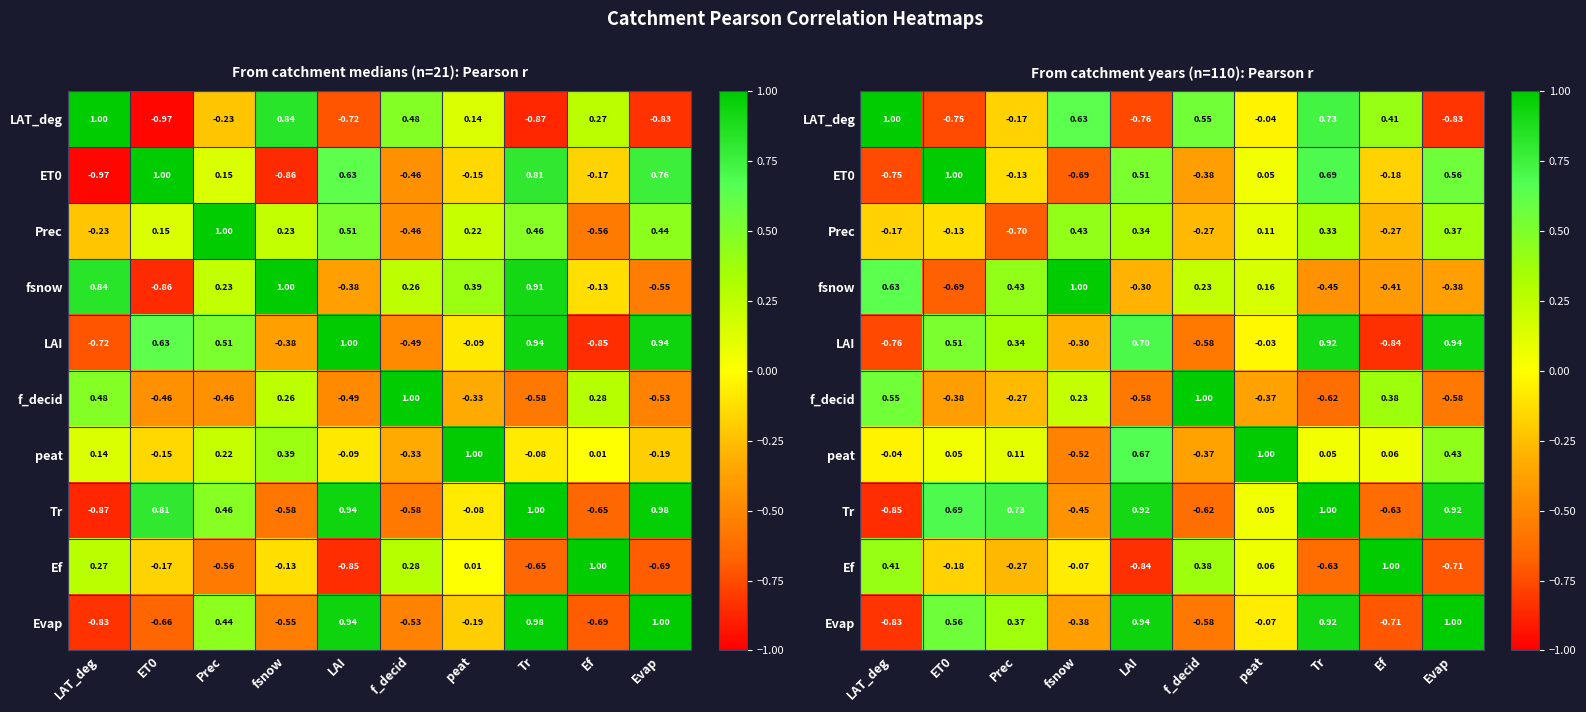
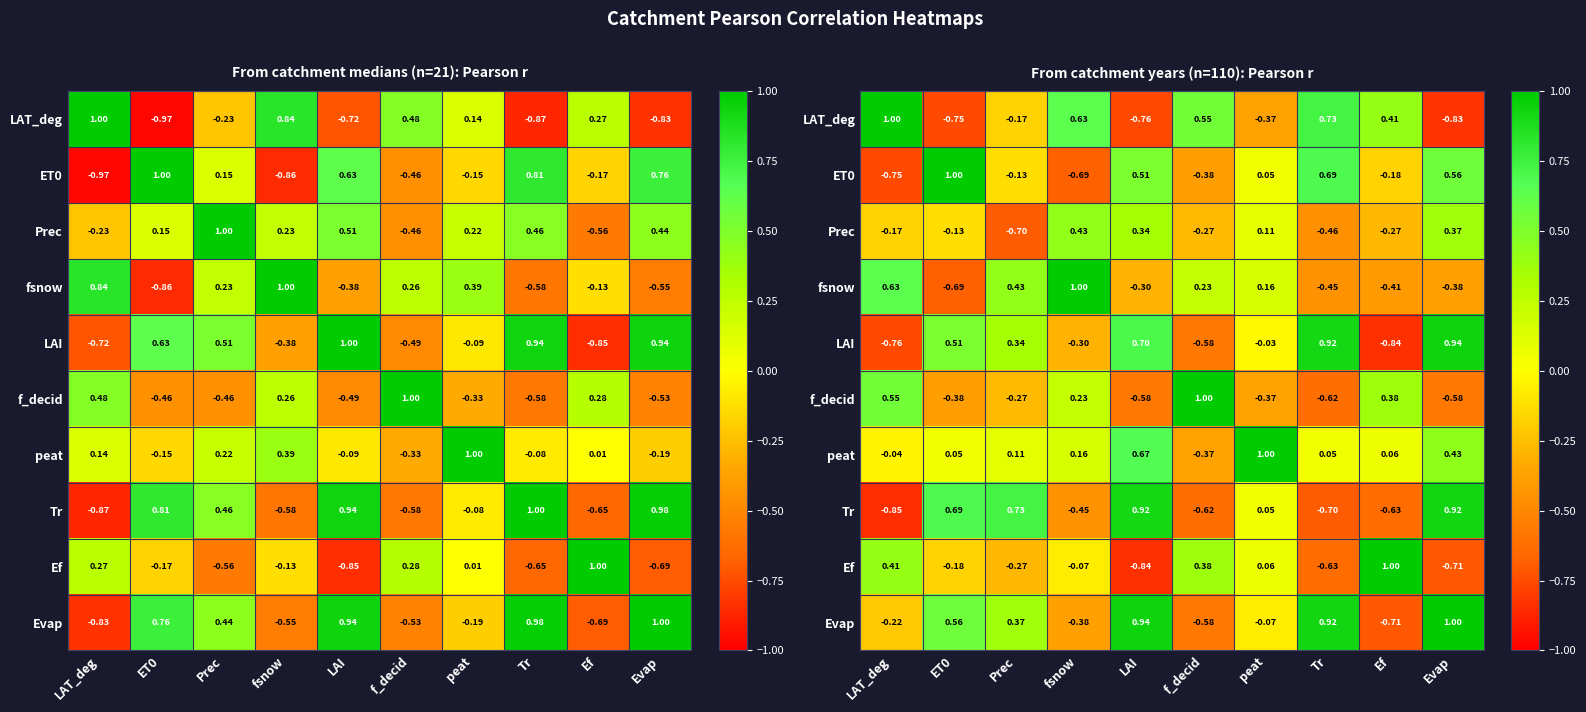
From catchment medians (n=21): Pearson r, fsnow, Tr: 0.91 -> -0.58
From catchment medians (n=21): Pearson r, Evap, ET0: -0.66 -> 0.76
From catchment years (n=110): Pearson r, LAT_deg, peat: -0.04 -> -0.37
From catchment years (n=110): Pearson r, Prec, Tr: 0.33 -> -0.46
From catchment years (n=110): Pearson r, peat, fsnow: -0.52 -> 0.16
From catchment years (n=110): Pearson r, Tr, Tr: 1.00 -> -0.70
From catchment years (n=110): Pearson r, Evap, LAT_deg: -0.83 -> -0.22
